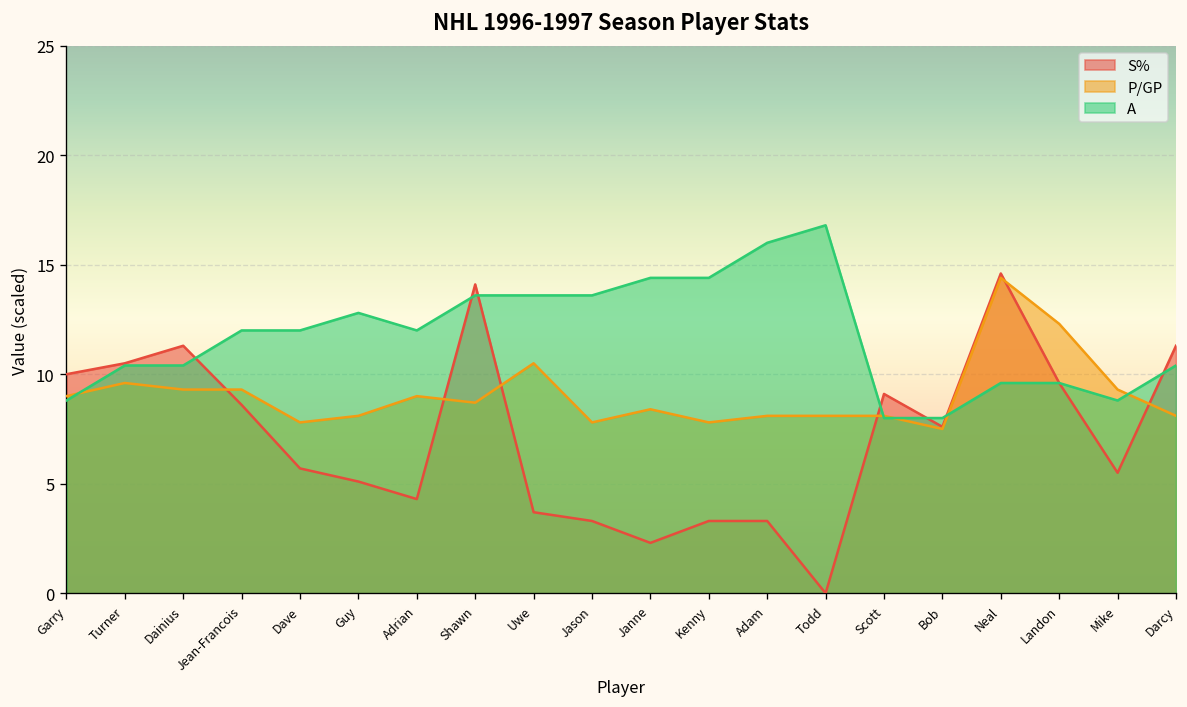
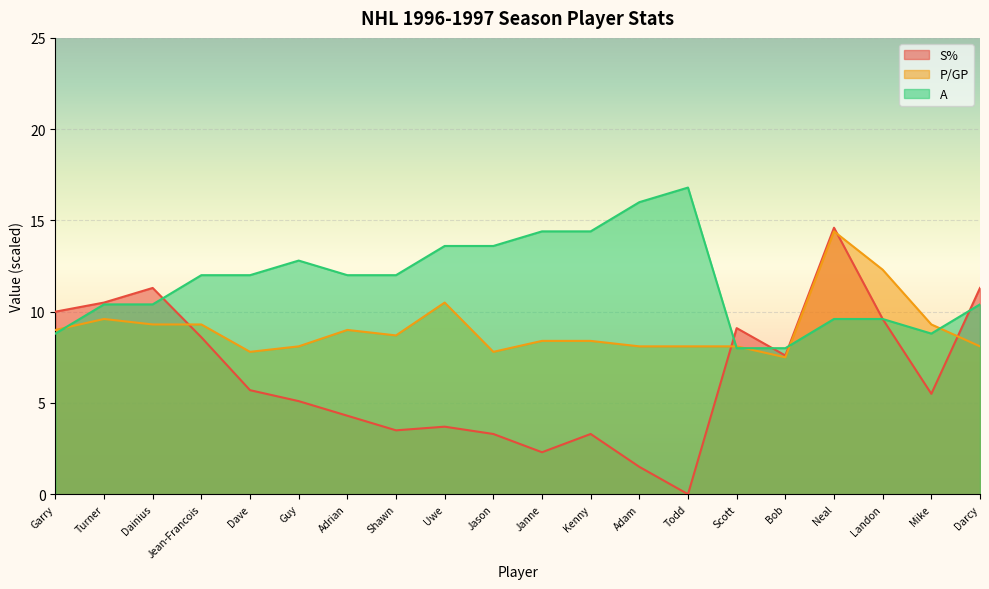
S%, Shawn: 14.1 -> 3.5
A, Shawn: 13.6 -> 12.0
P/GP, Kenny: 7.8 -> 8.4
S%, Adam: 3.3 -> 1.5
